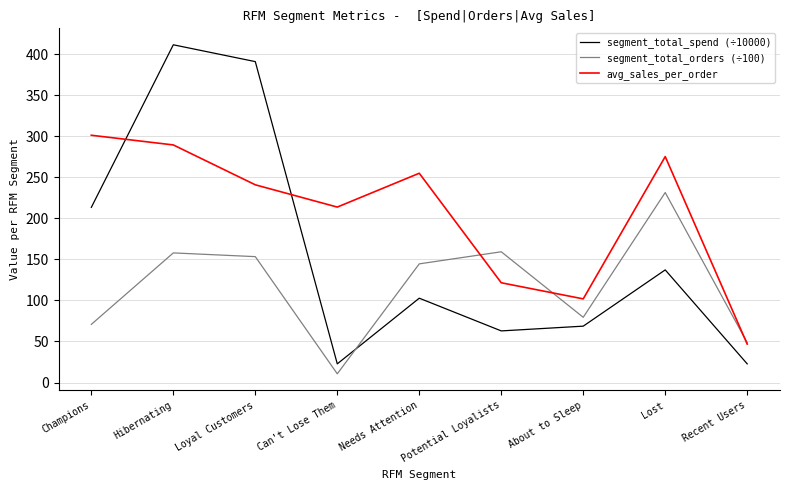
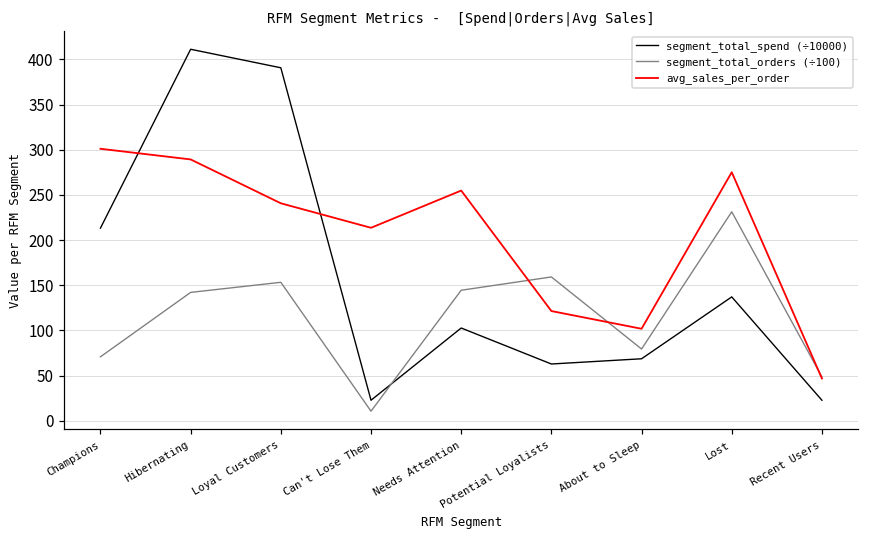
segment_total_orders (÷100), Hibernating: 160 -> 140
